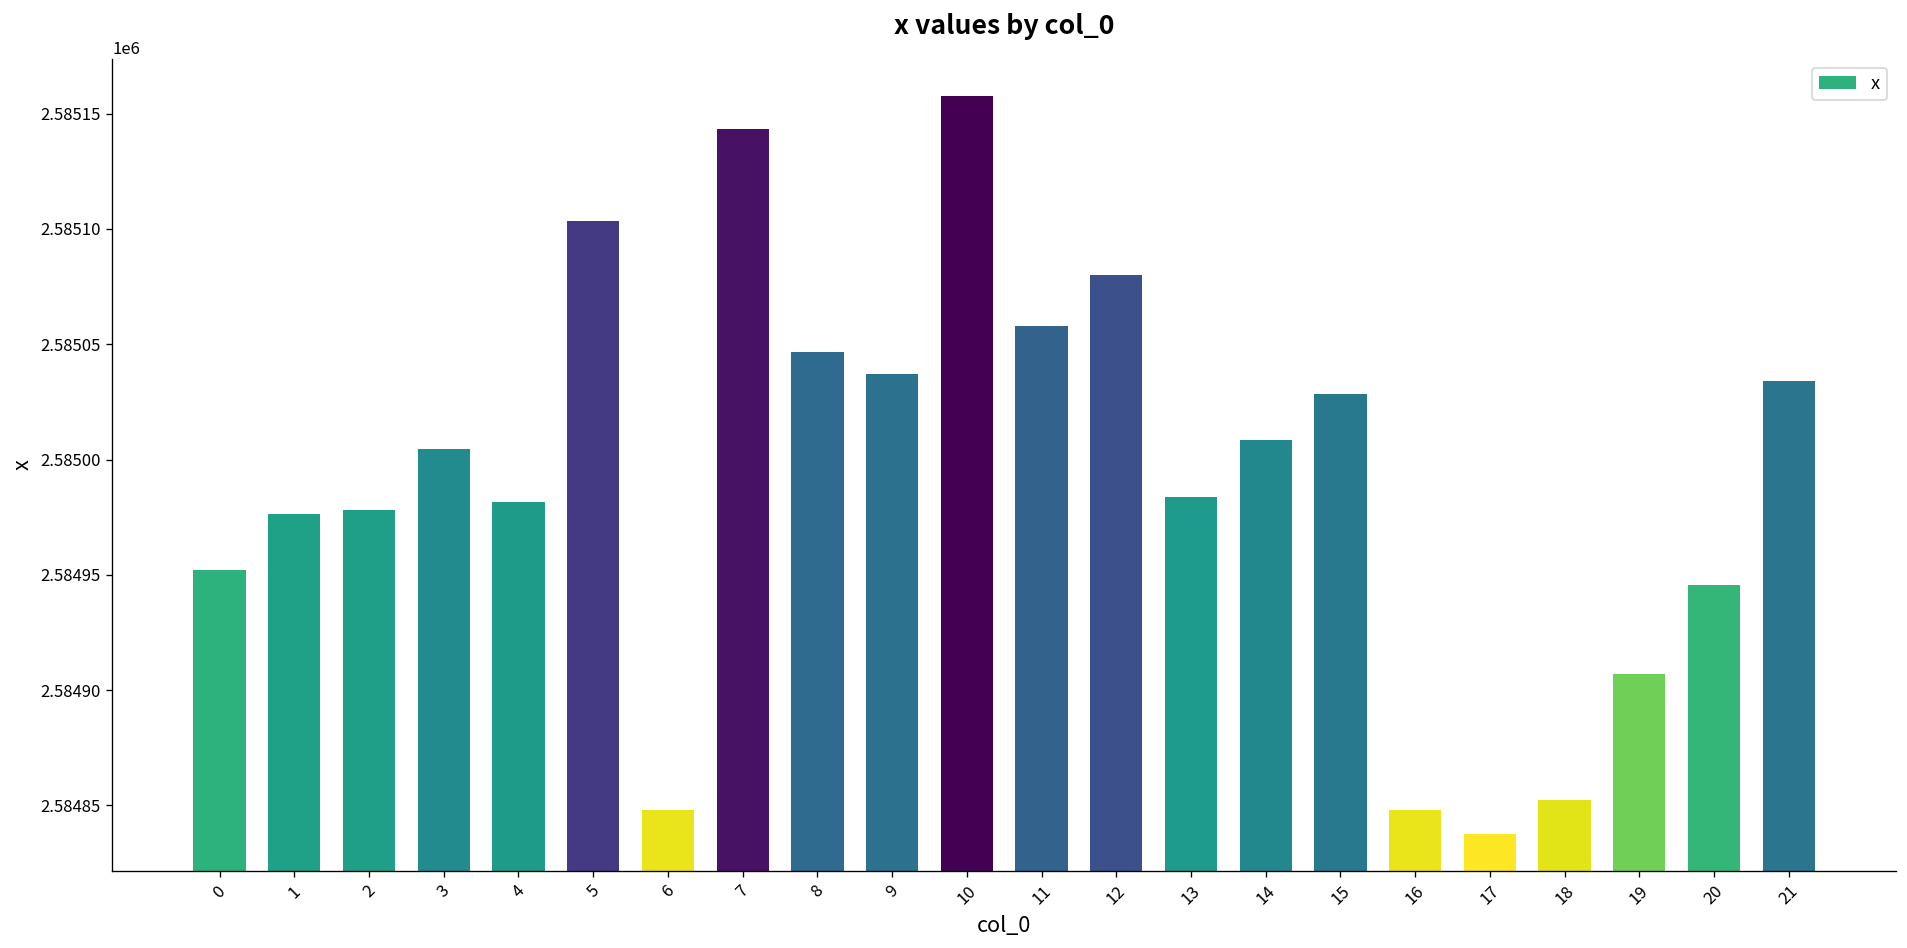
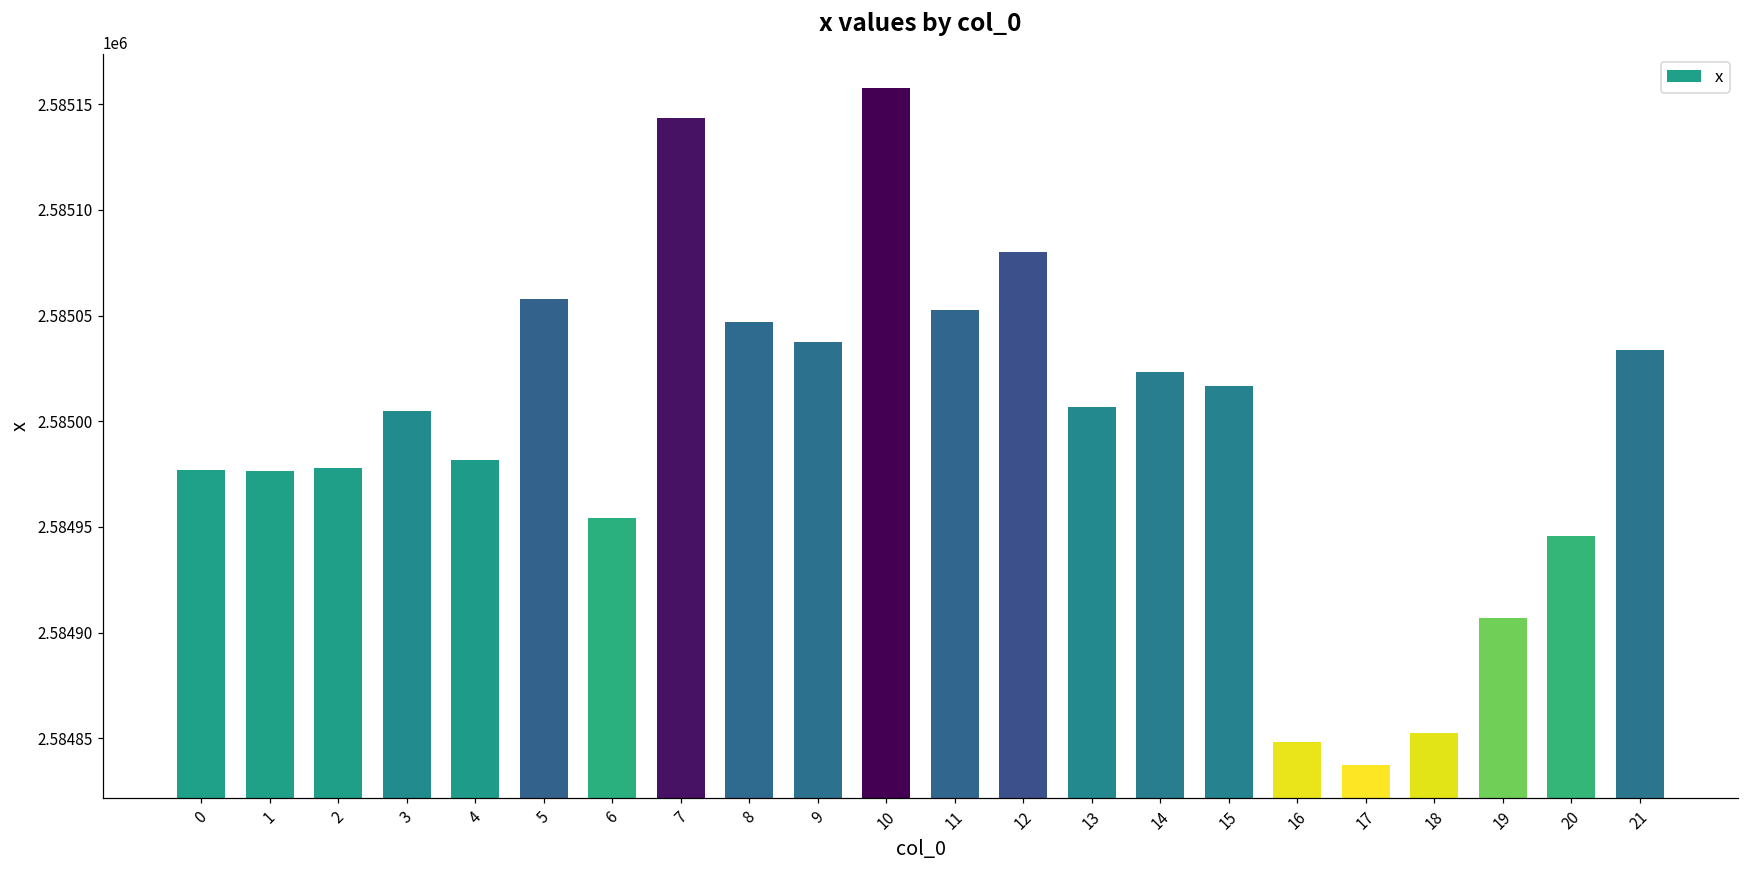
0: 2584952 -> 2584977
5: 2585103 -> 2585058
6: 2584848 -> 2584954
11: 2585058 -> 2585052
13: 2584984 -> 2585007
14: 2585009 -> 2585023
15: 2585029 -> 2585017
